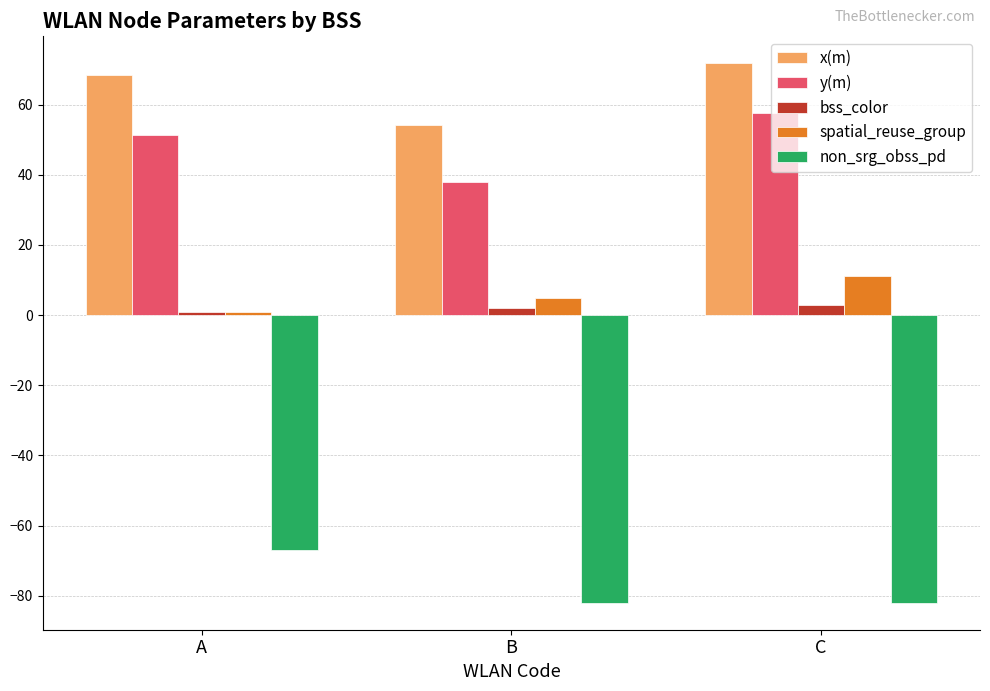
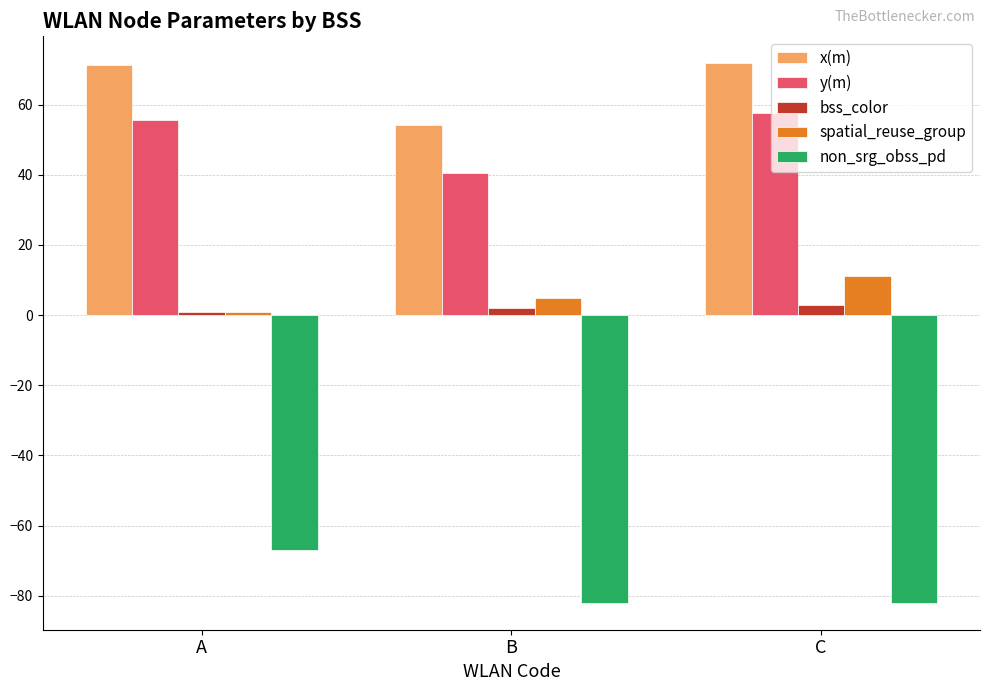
x(m), A: 68 -> 71
y(m), A: 51 -> 56
y(m), B: 38 -> 41
